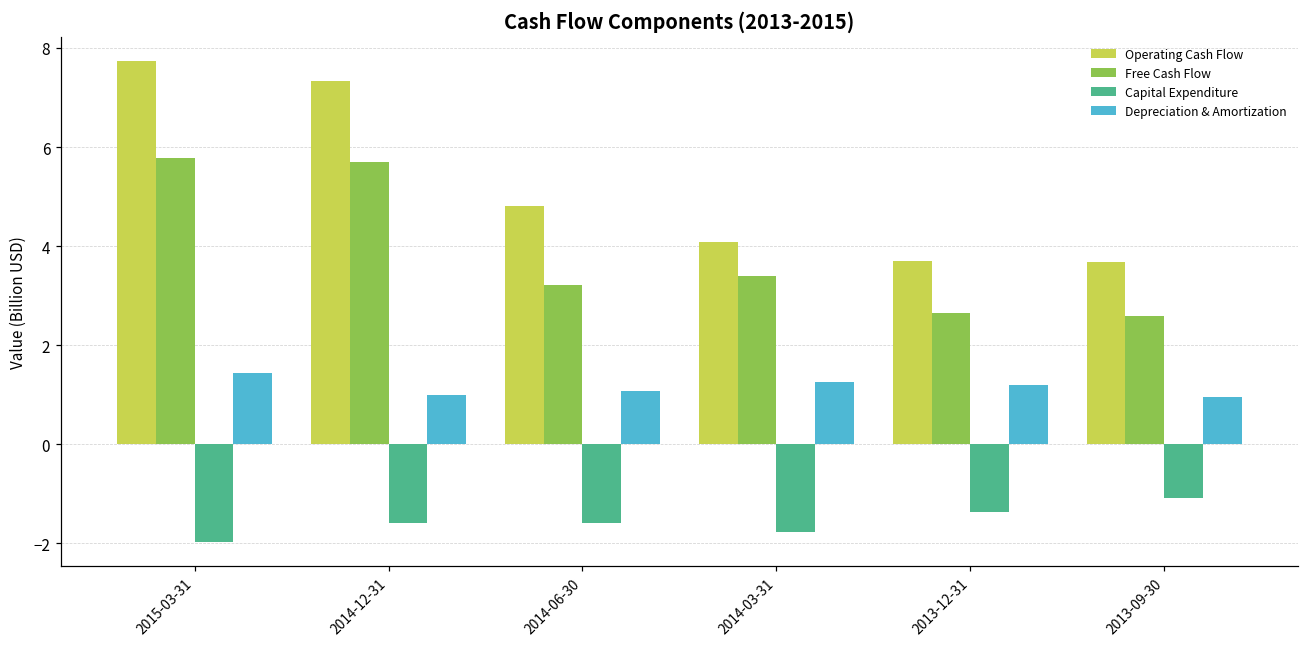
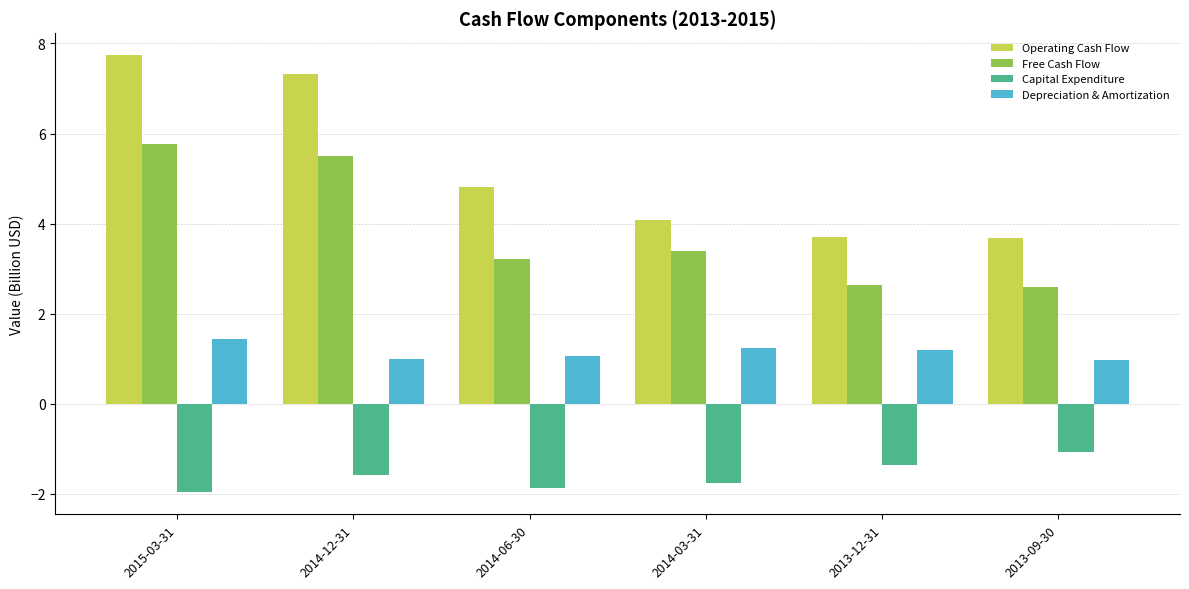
Free Cash Flow, 2014-12-31: 5.7 -> 5.5
Capital Expenditure, 2014-06-30: -1.6 -> -1.9
